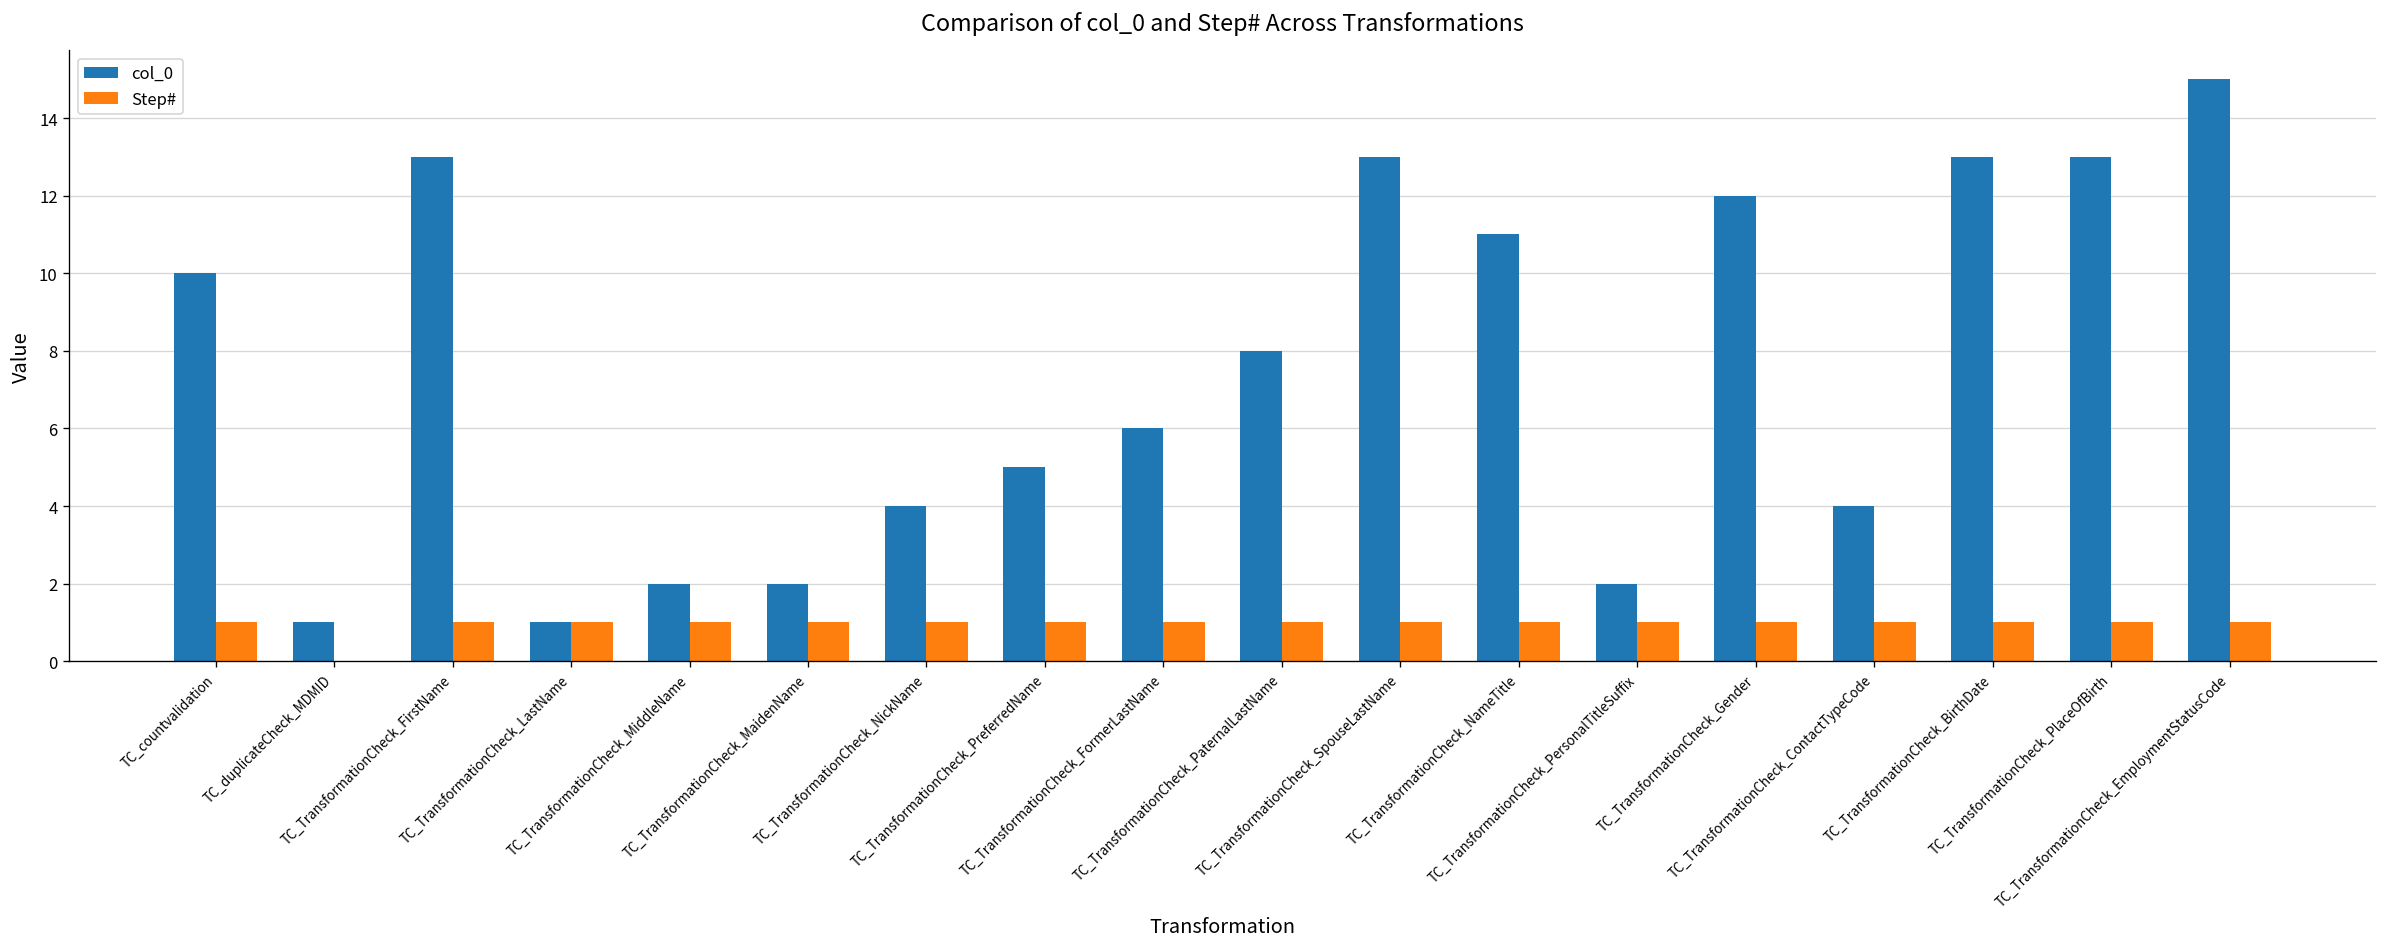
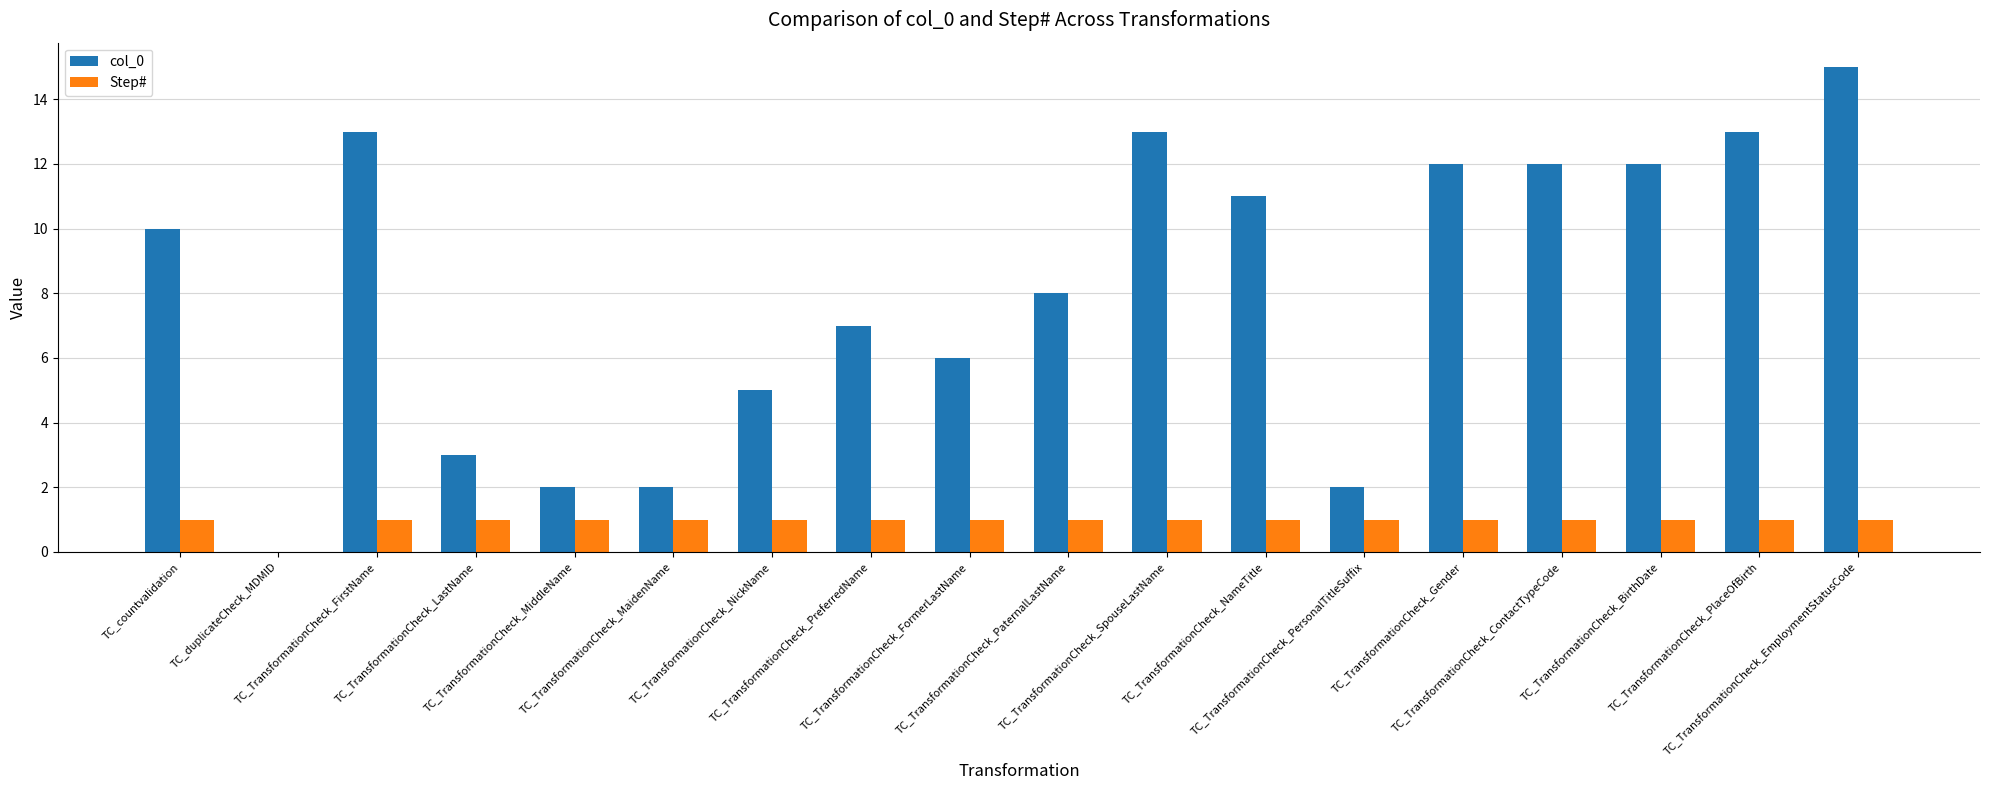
col_0, TC_duplicateCheck_MDMID: 1 -> 0
col_0, TC_TransformationCheck_LastName: 1 -> 3
col_0, TC_TransformationCheck_NickName: 4 -> 5
col_0, TC_TransformationCheck_PreferredName: 5 -> 7
col_0, TC_TransformationCheck_ContactTypeCode: 4 -> 12
col_0, TC_TransformationCheck_BirthDate: 13 -> 12
